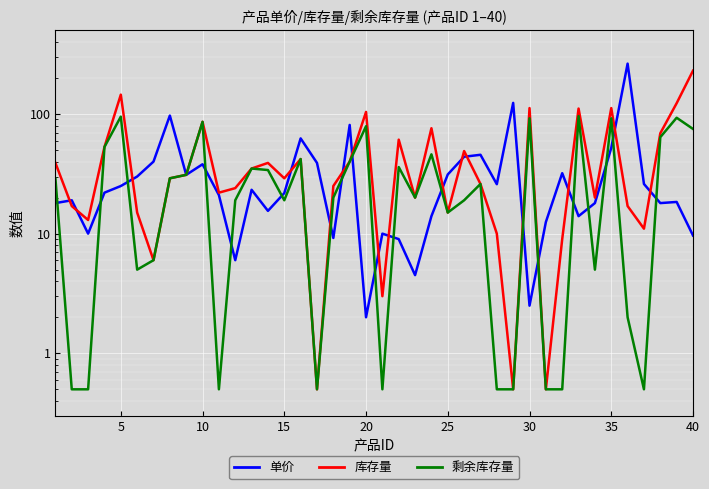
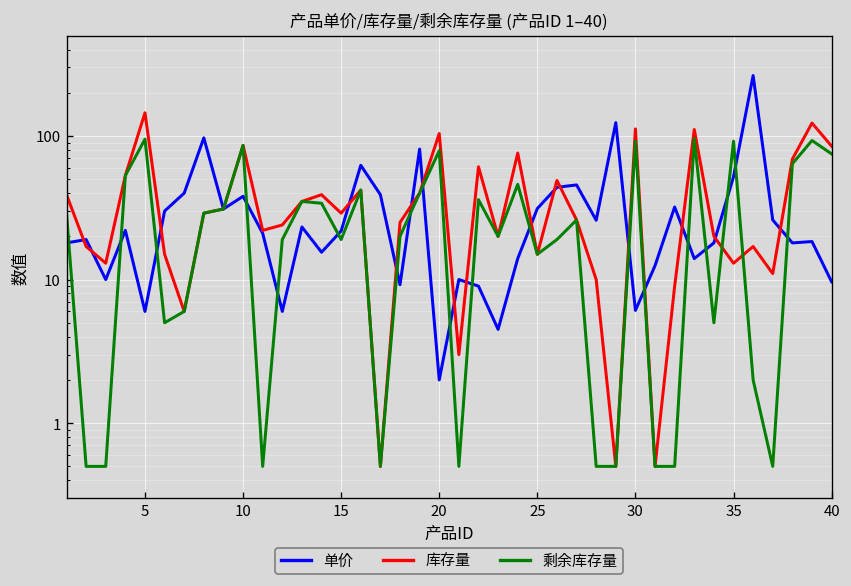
单价, 5: 25 -> 6
单价, 30: 2.5 -> 6
库存量, 35: 110 -> 13
库存量, 40: 230 -> 90
